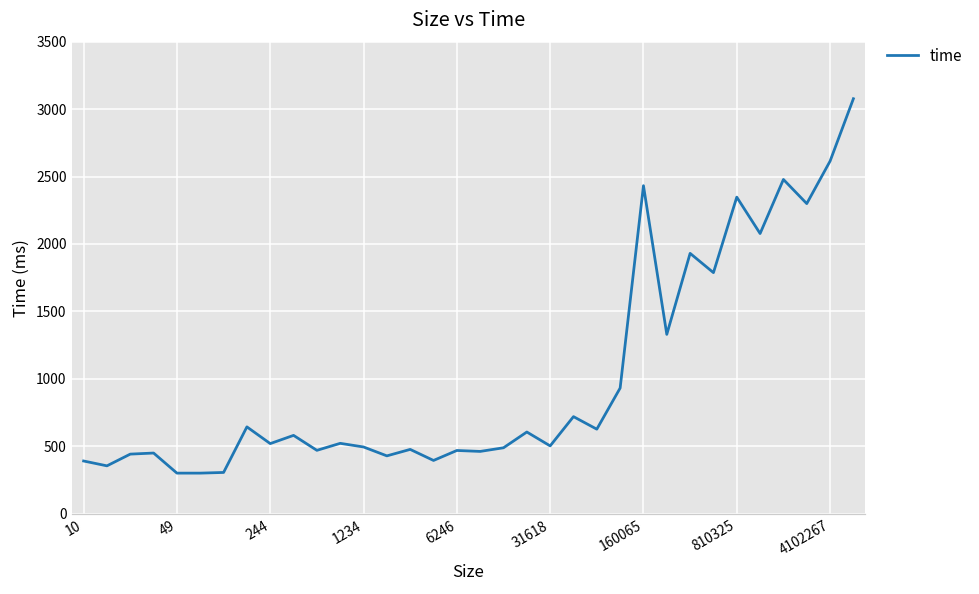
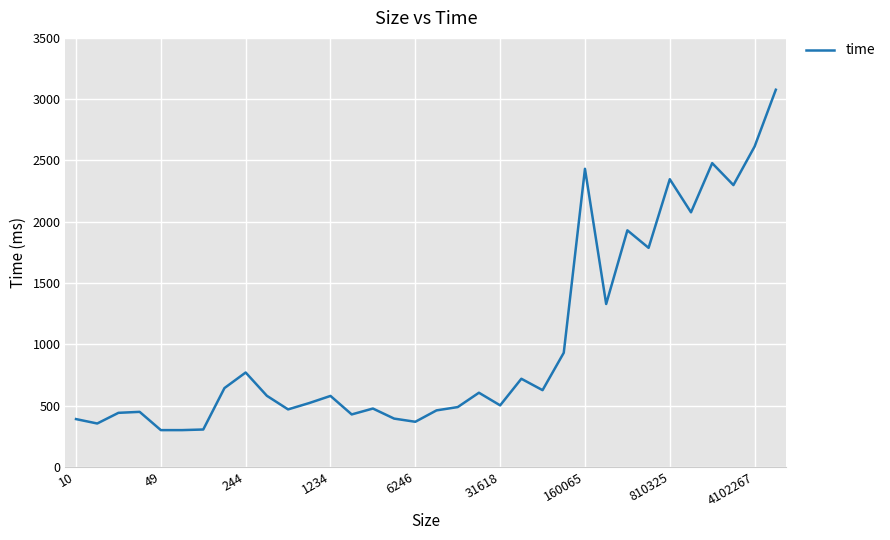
244: 520 -> 770
1234: 490 -> 580
6246: 470 -> 370
